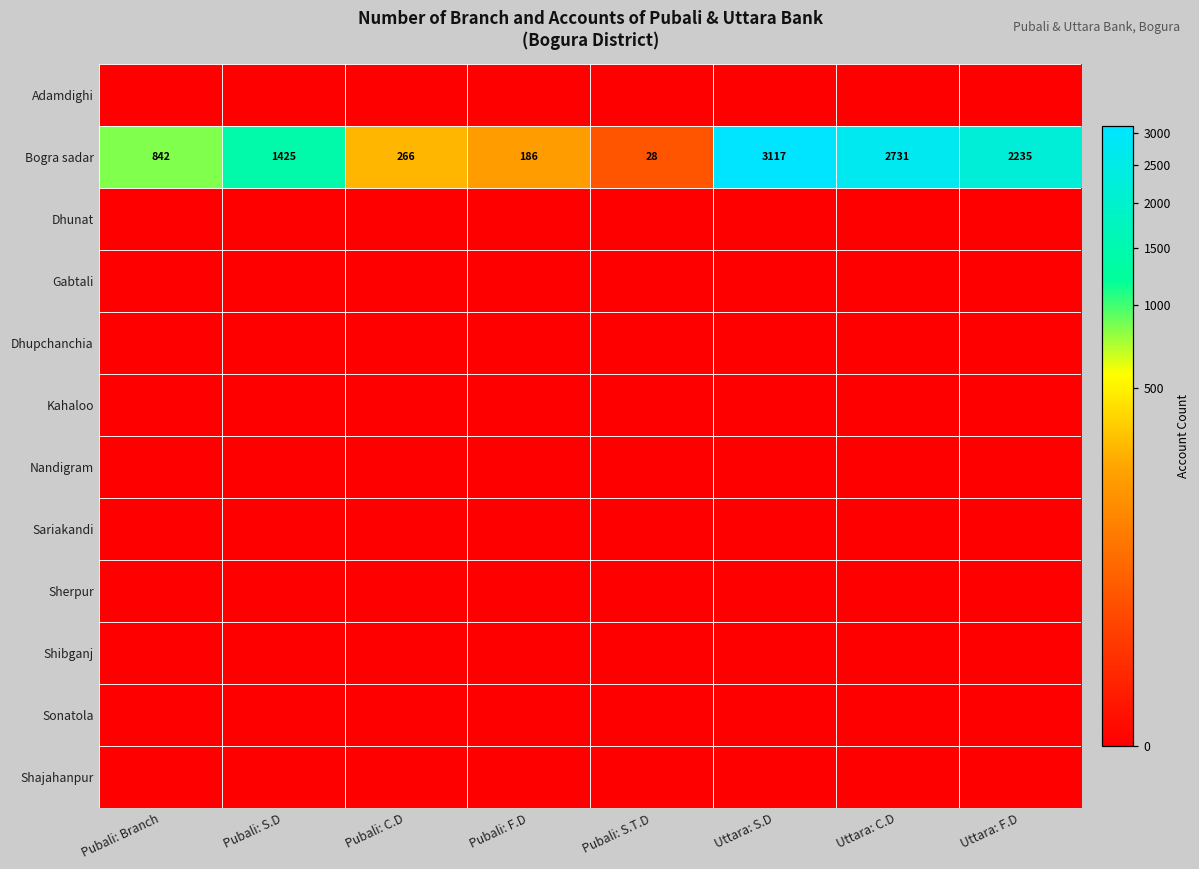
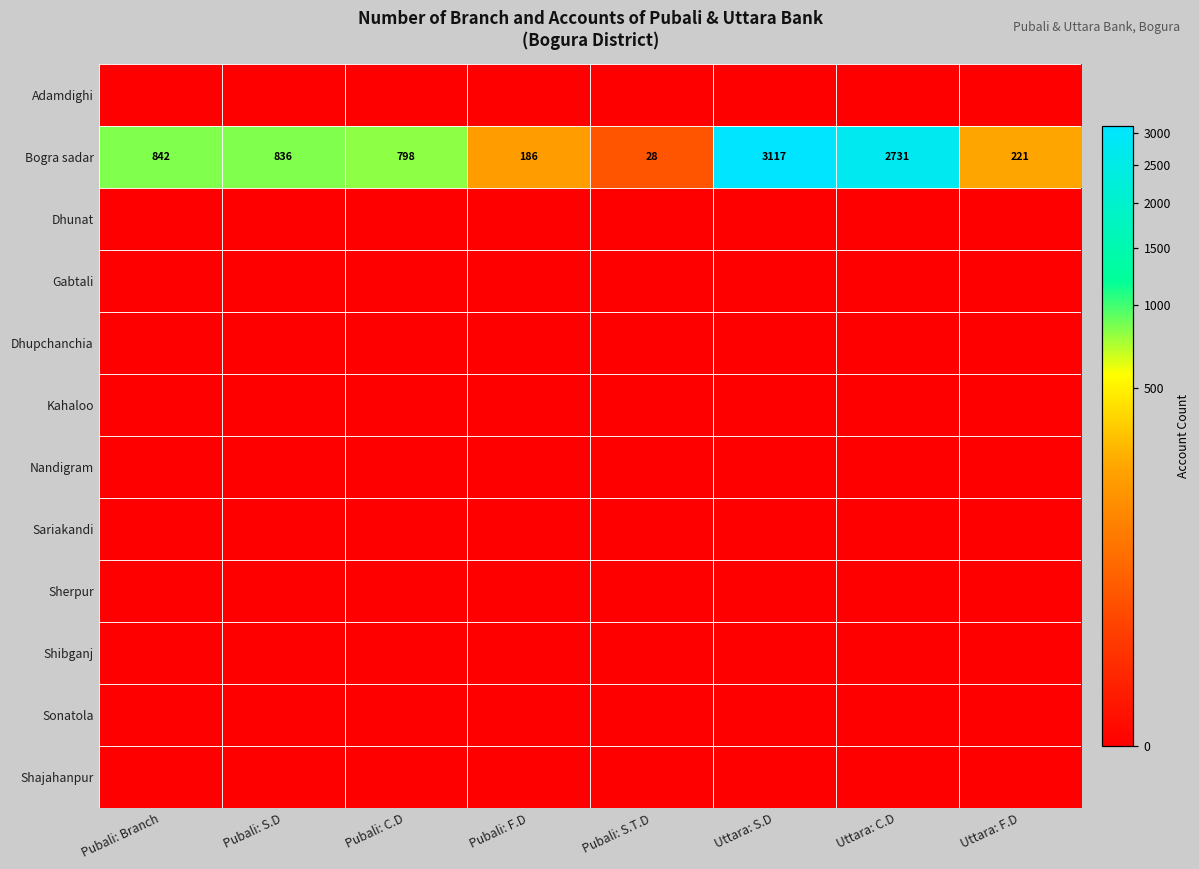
Bogra sadar, Pubali: S.D: 1425 -> 836
Bogra sadar, Pubali: C.D: 266 -> 798
Bogra sadar, Uttara: F.D: 2235 -> 221
